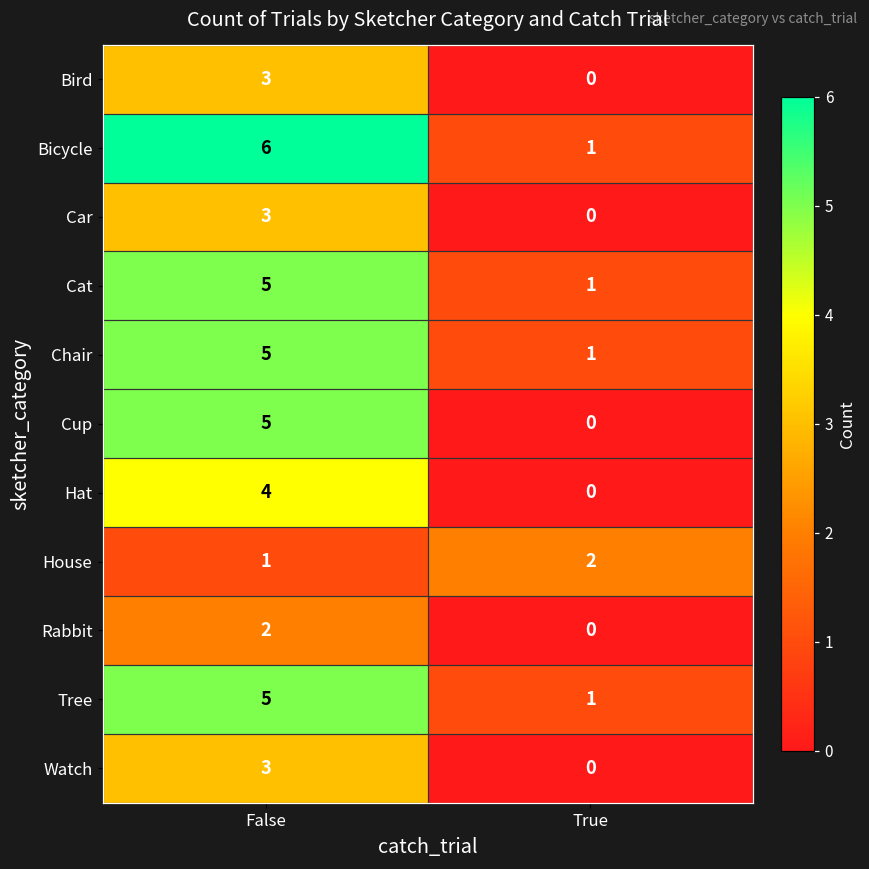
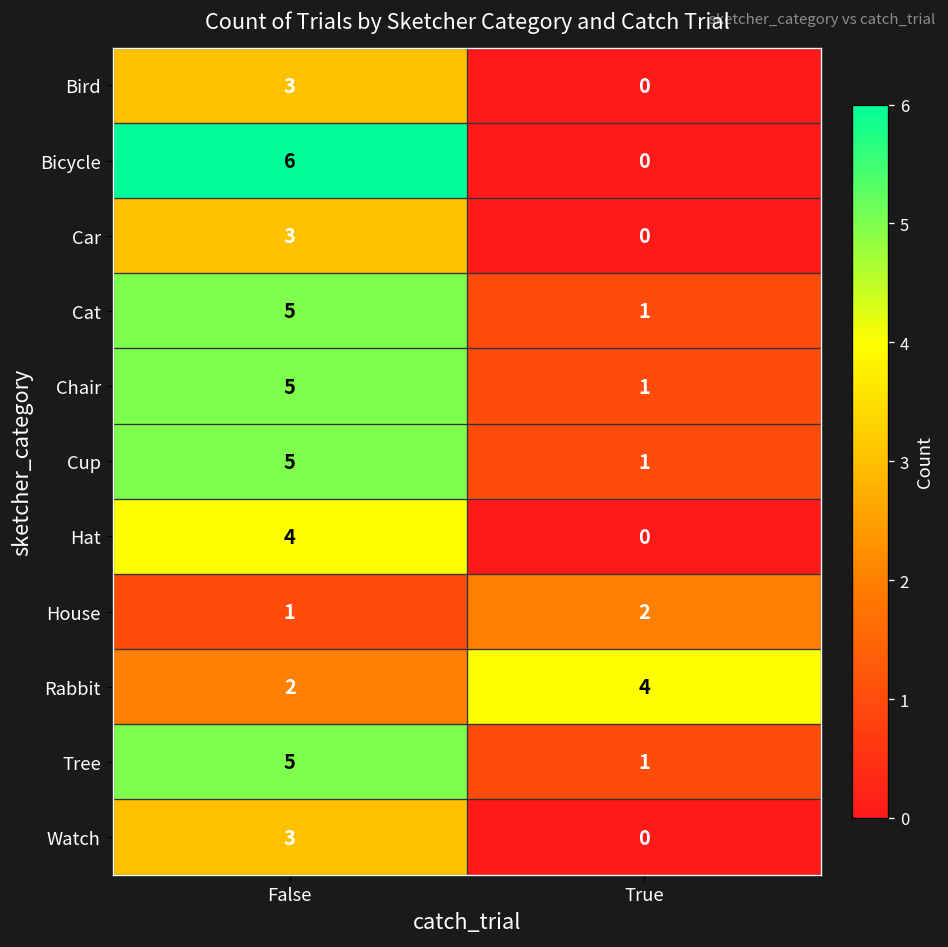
Bicycle, True: 1 -> 0
Cup, True: 0 -> 1
Rabbit, True: 0 -> 4
